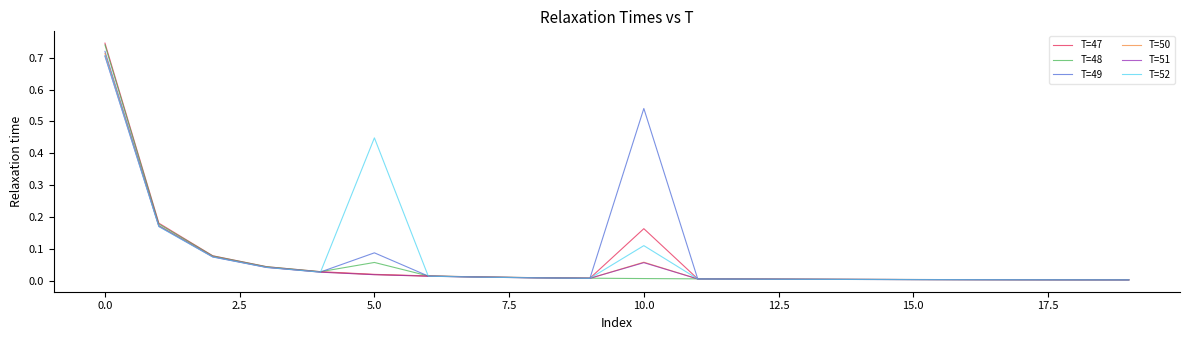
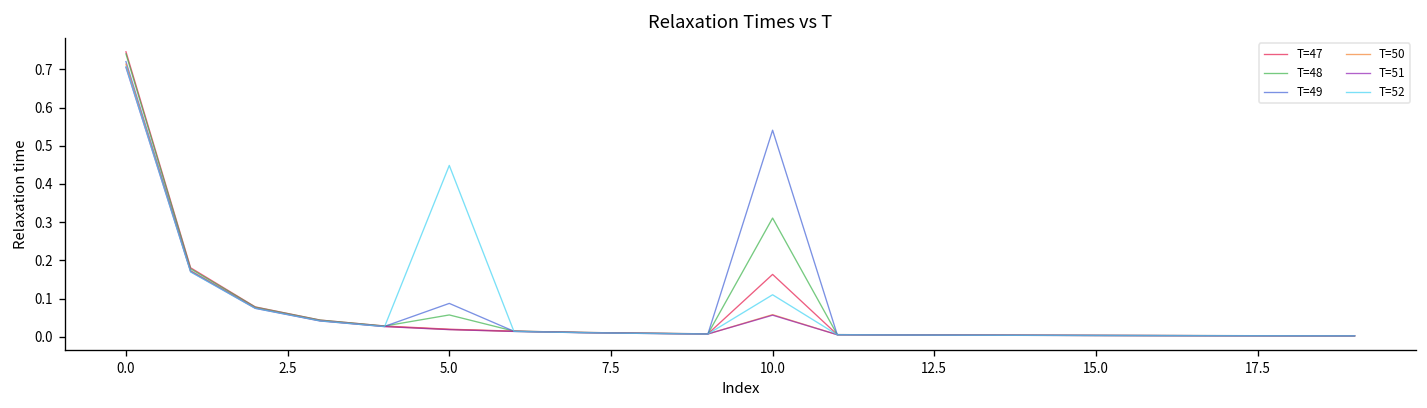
T=48, 10.0: 0.01 -> 0.31
